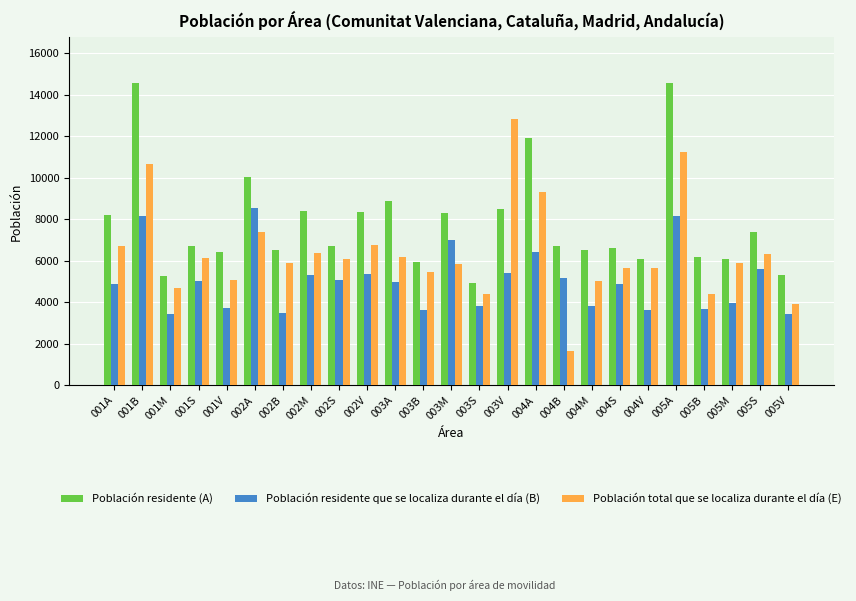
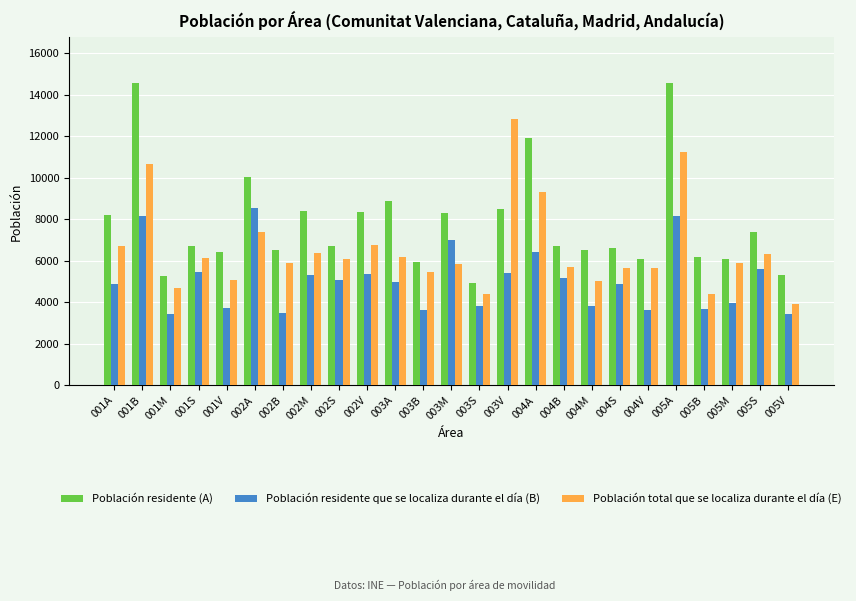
Población residente que se localiza durante el día (B), 001S: 5000 -> 5400
Población total que se localiza durante el día (E), 004B: 1700 -> 5700
